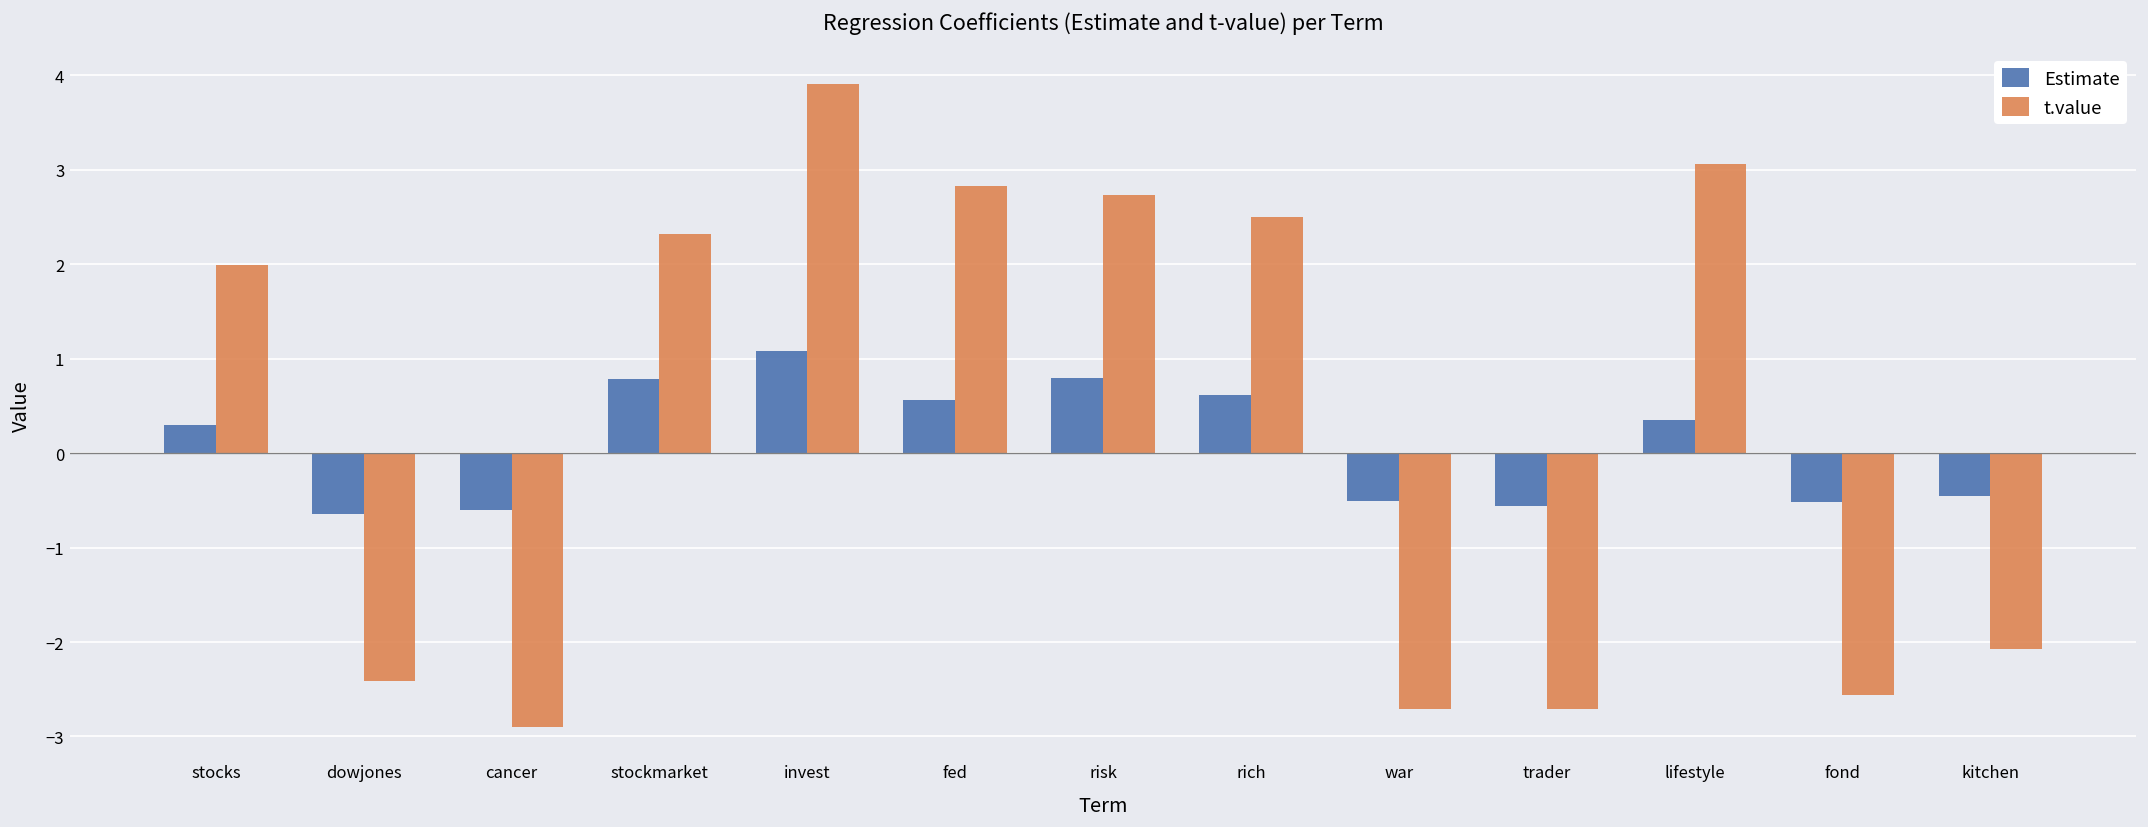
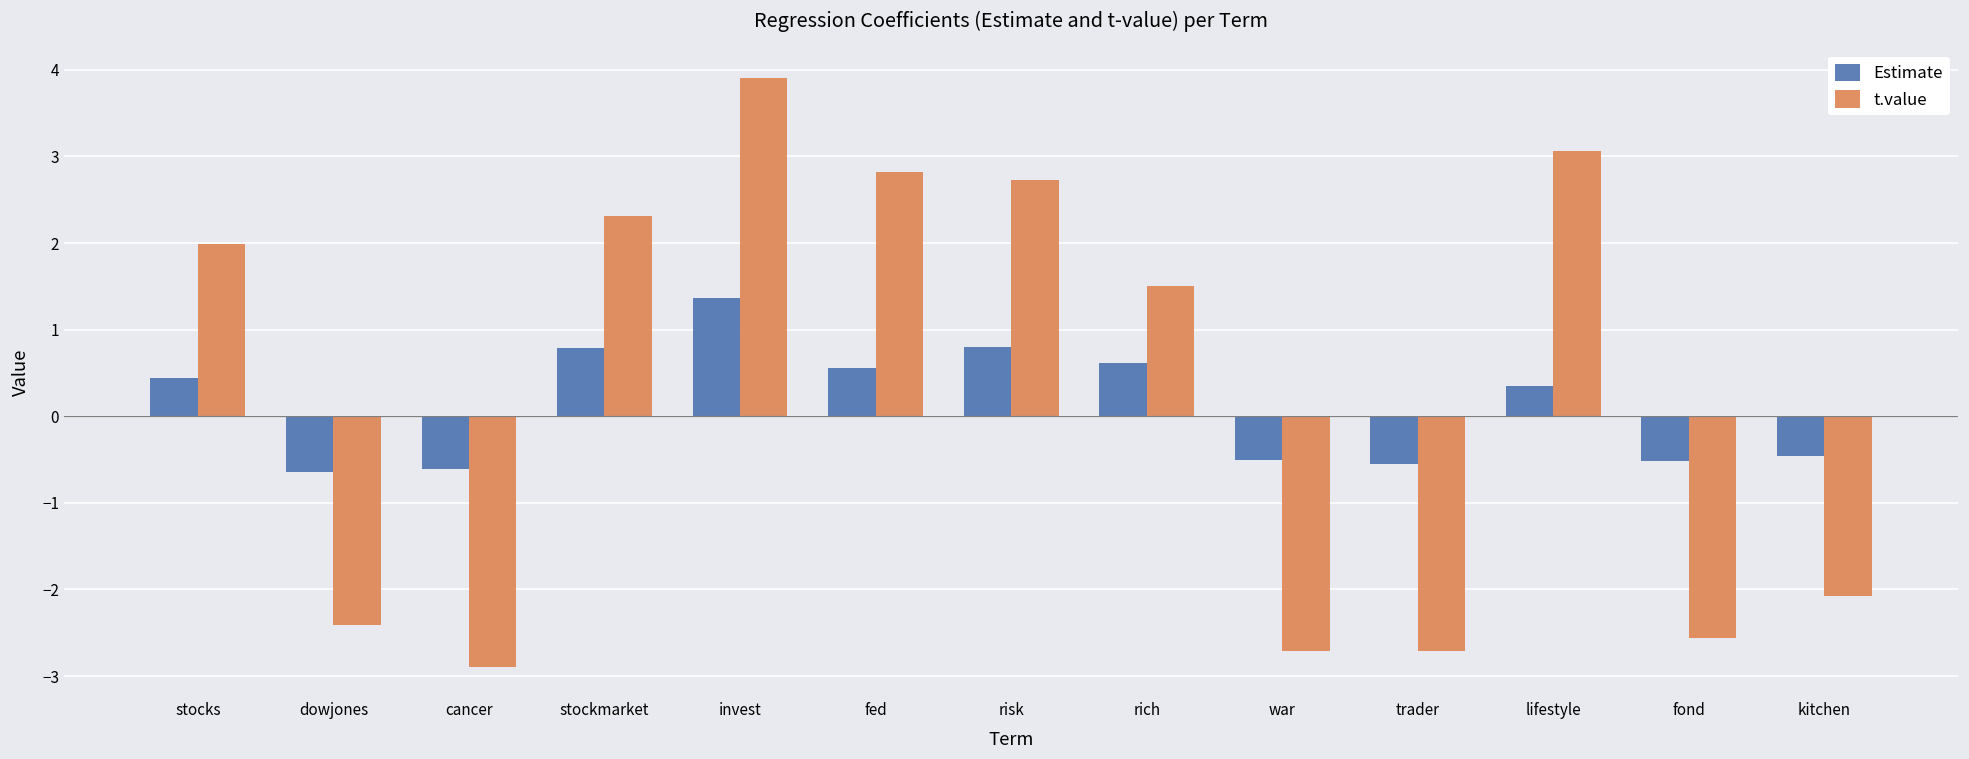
Estimate, stocks: 0.3 -> 0.4
Estimate, invest: 1.1 -> 1.4
t.value, rich: 2.5 -> 1.5
